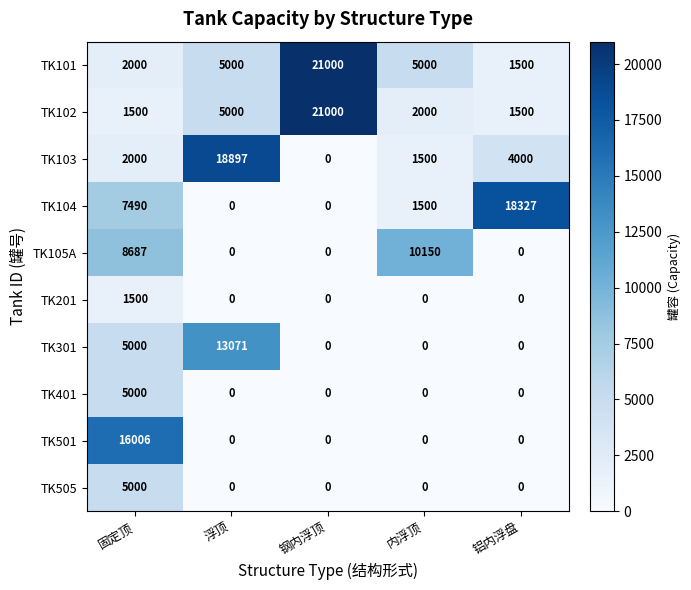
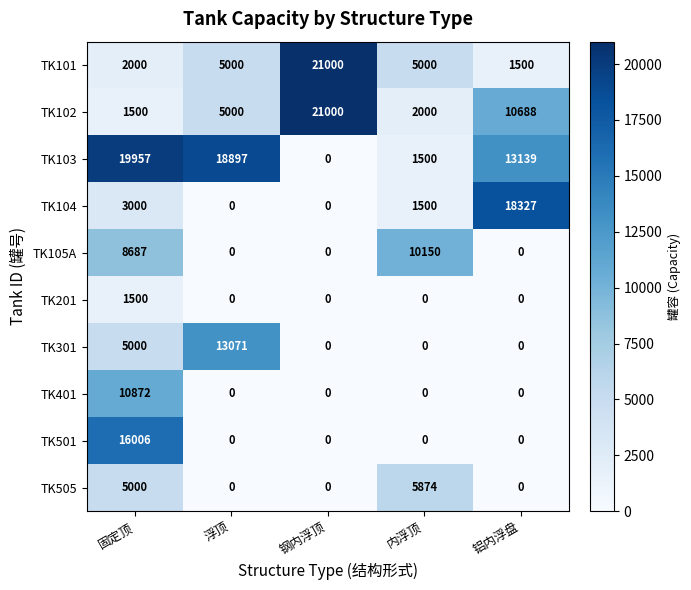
TK102, 铝内浮盘: 1500 -> 10688
TK103, 固定顶: 2000 -> 19957
TK103, 铝内浮盘: 4000 -> 13139
TK104, 固定顶: 7490 -> 3000
TK401, 固定顶: 5000 -> 10872
TK505, 内浮顶: 0 -> 5874
